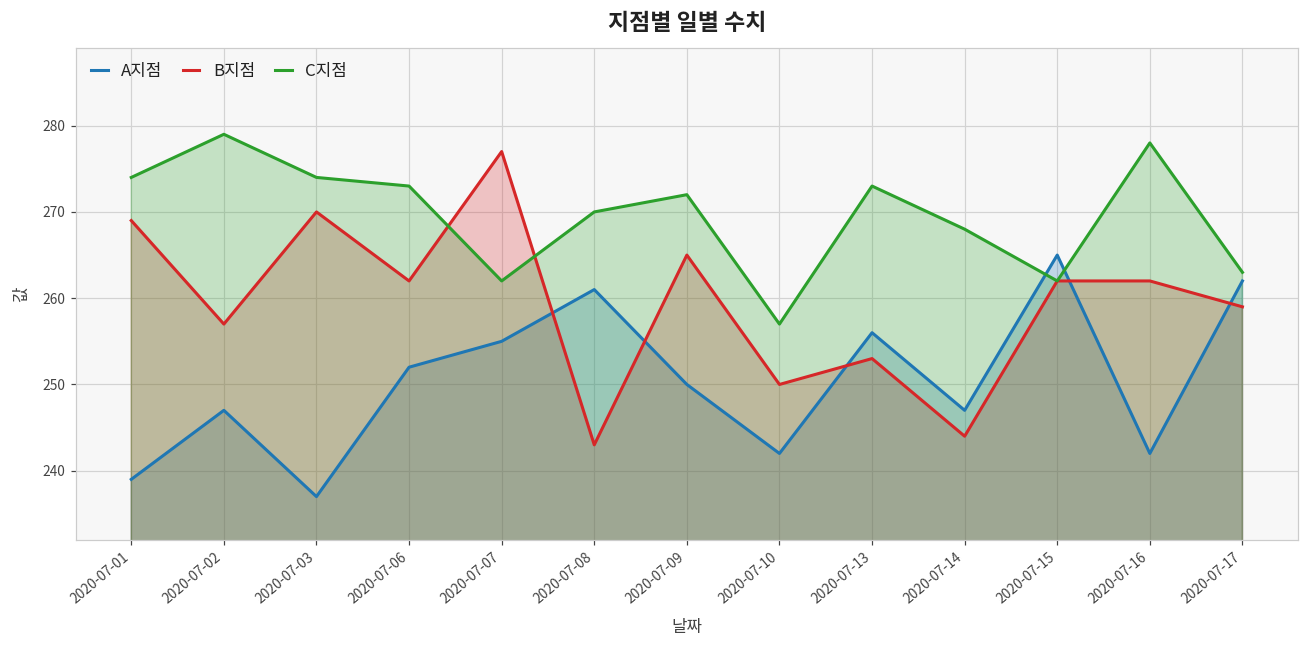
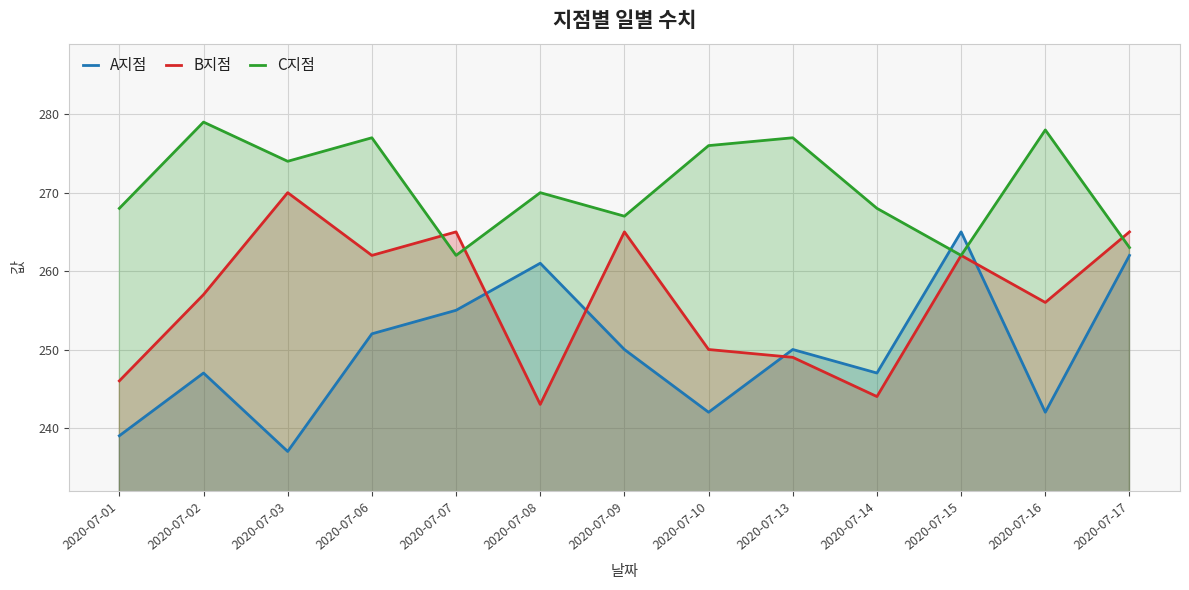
B지점, 2020-07-01: 269 -> 246
C지점, 2020-07-01: 274 -> 268
C지점, 2020-07-06: 273 -> 277
B지점, 2020-07-07: 277 -> 265
C지점, 2020-07-09: 272 -> 267
C지점, 2020-07-10: 257 -> 276
A지점, 2020-07-13: 256 -> 250
B지점, 2020-07-13: 253 -> 249
C지점, 2020-07-13: 273 -> 277
B지점, 2020-07-16: 262 -> 256
B지점, 2020-07-17: 259 -> 265
